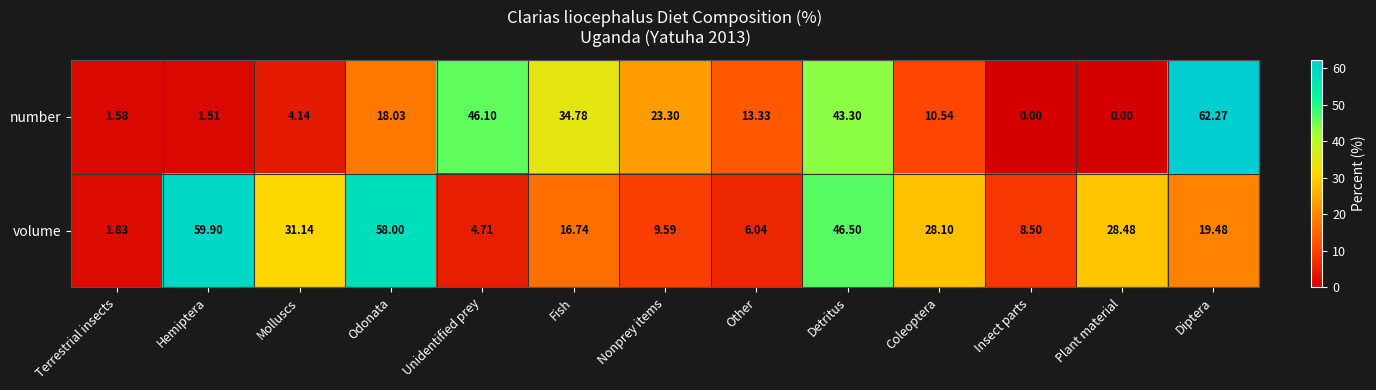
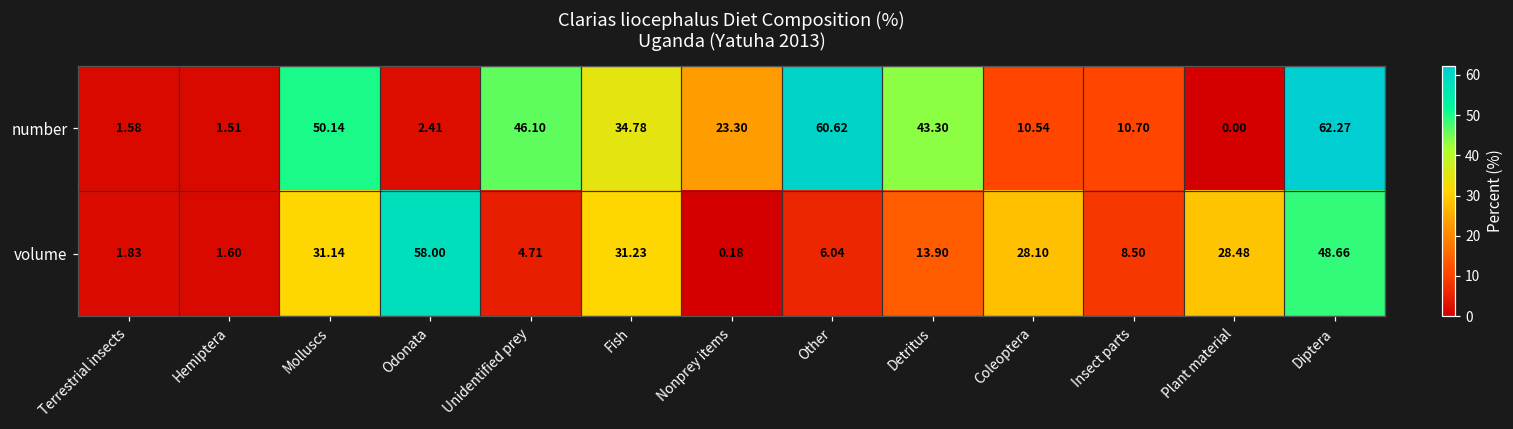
number, Molluscs: 4.14 -> 50.14
number, Odonata: 18.03 -> 2.41
number, Other: 13.33 -> 60.62
number, Insect parts: 0.00 -> 10.70
volume, Hemiptera: 59.90 -> 1.60
volume, Fish: 16.74 -> 31.23
volume, Nonprey items: 9.59 -> 0.18
volume, Detritus: 46.50 -> 13.90
volume, Diptera: 19.48 -> 48.66
